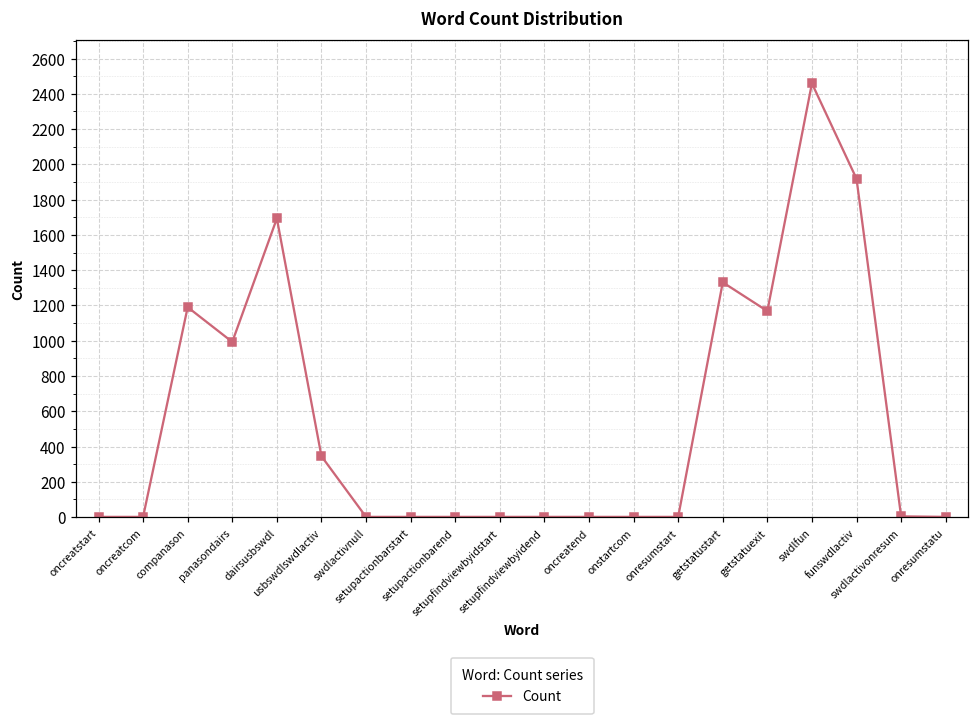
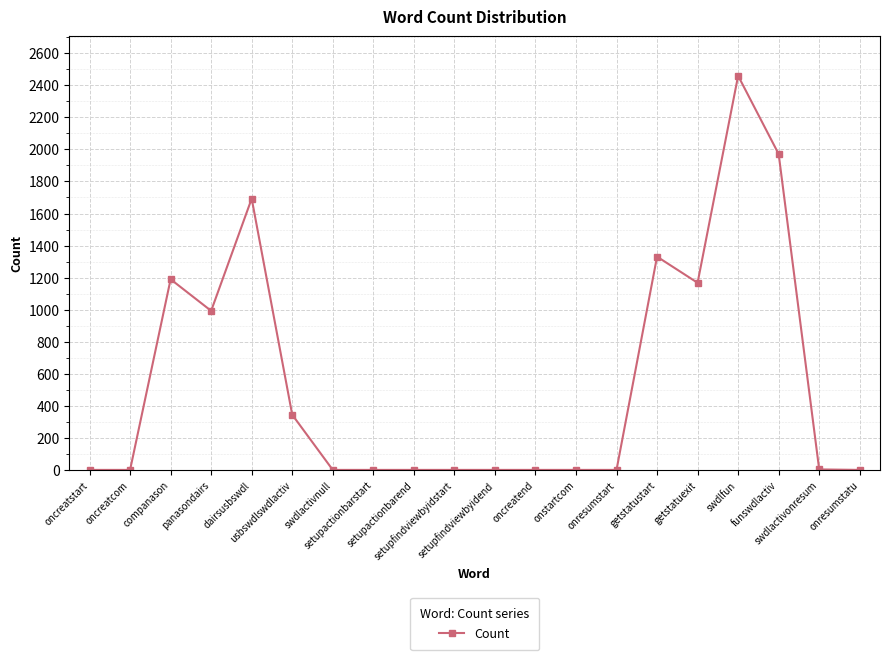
funswdlactiv: 1920 -> 1970
